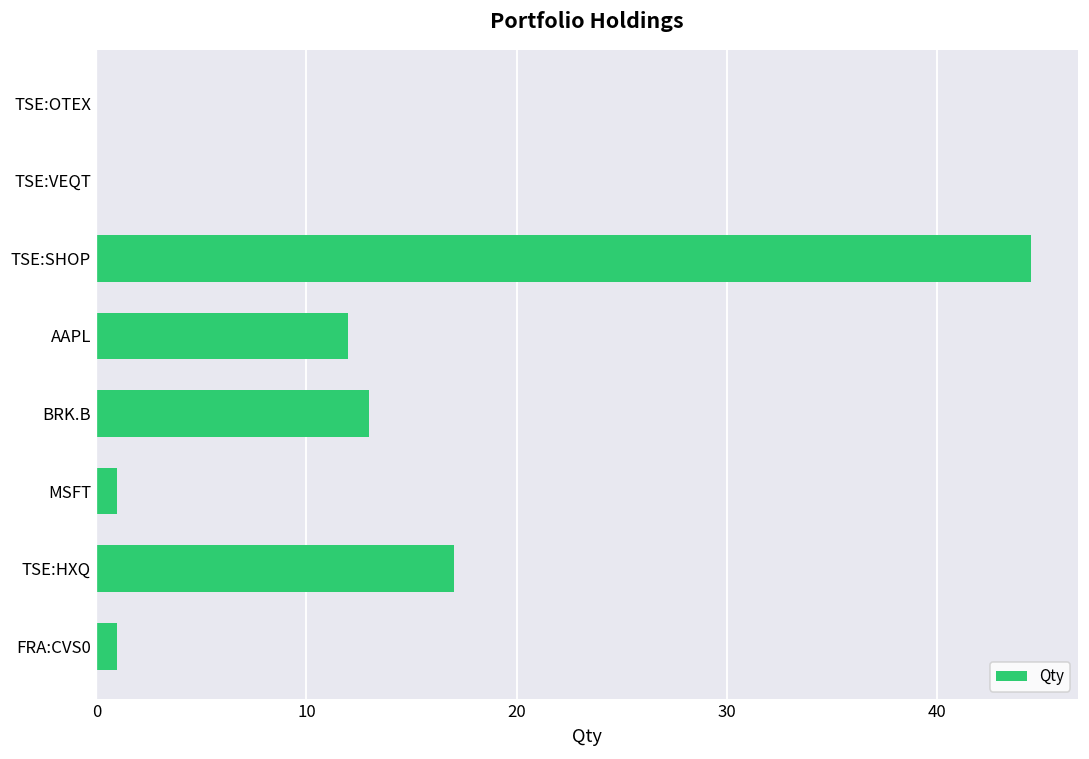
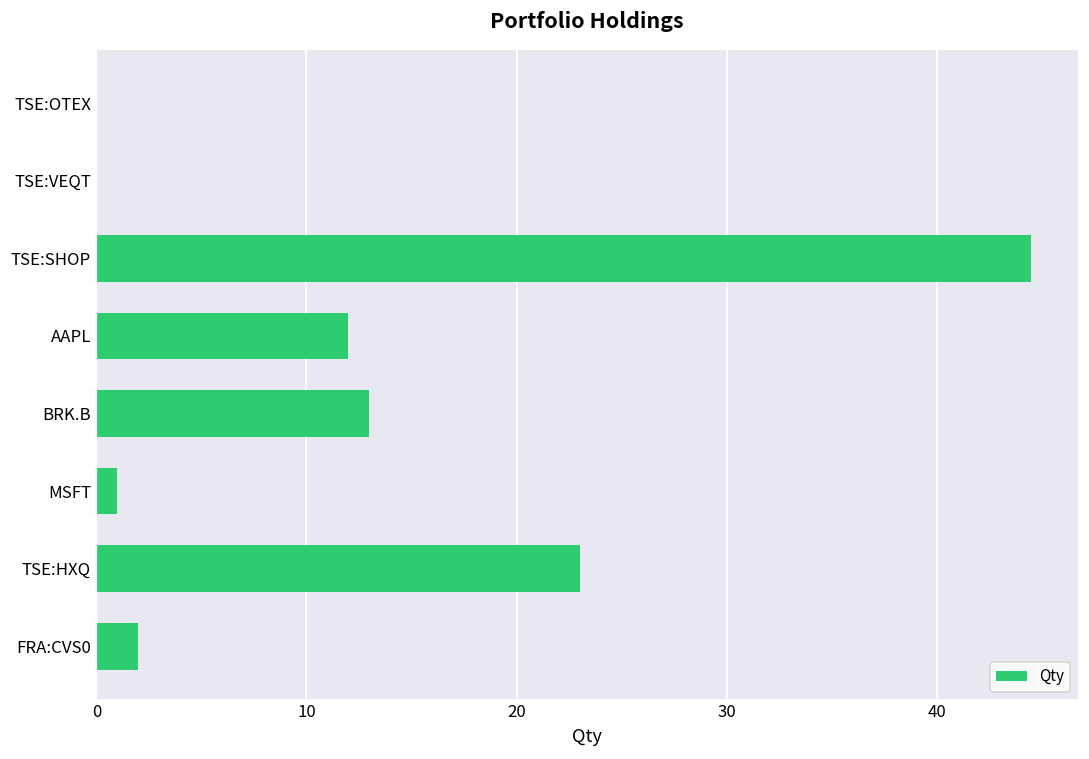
TSE:HXQ: 17 -> 23
FRA:CVS0: 1 -> 2
